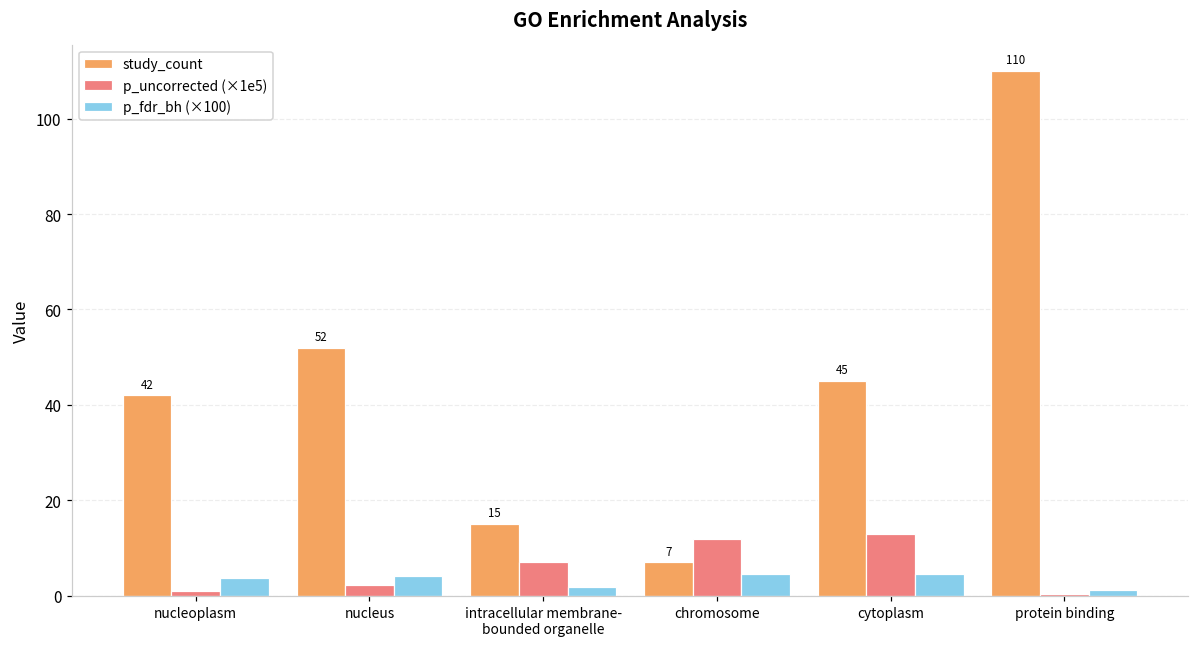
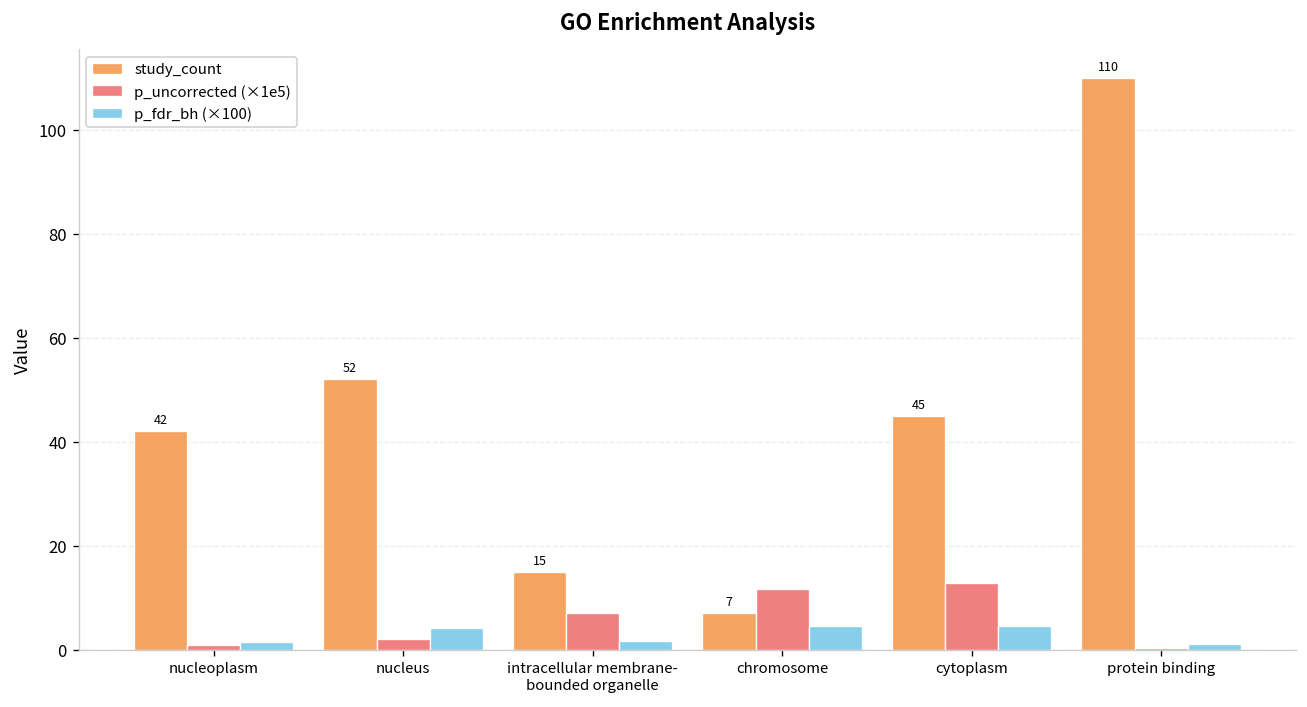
p_fdr_bh (×100), nucleoplasm: 4 -> 2
